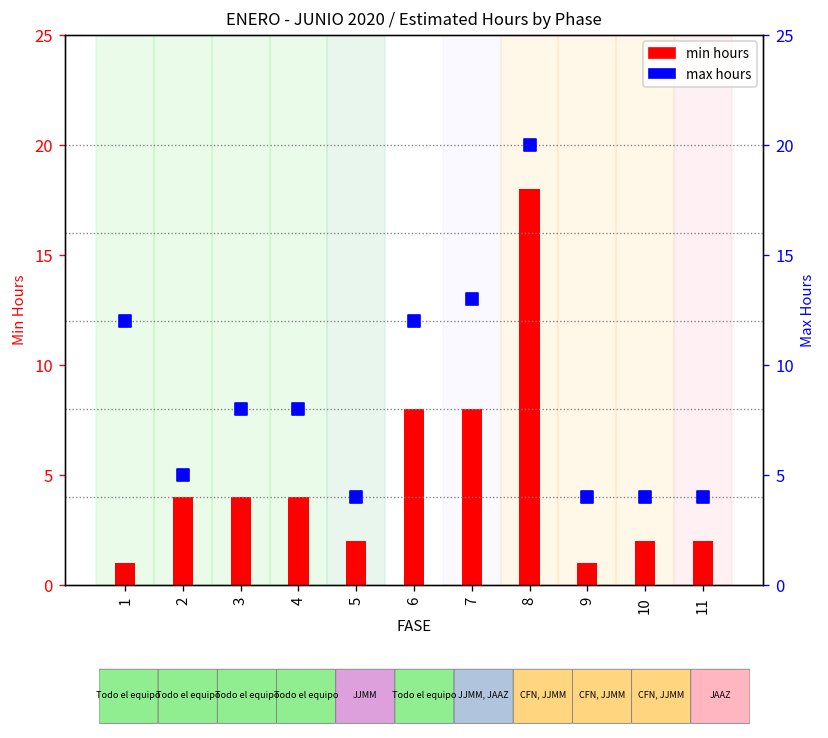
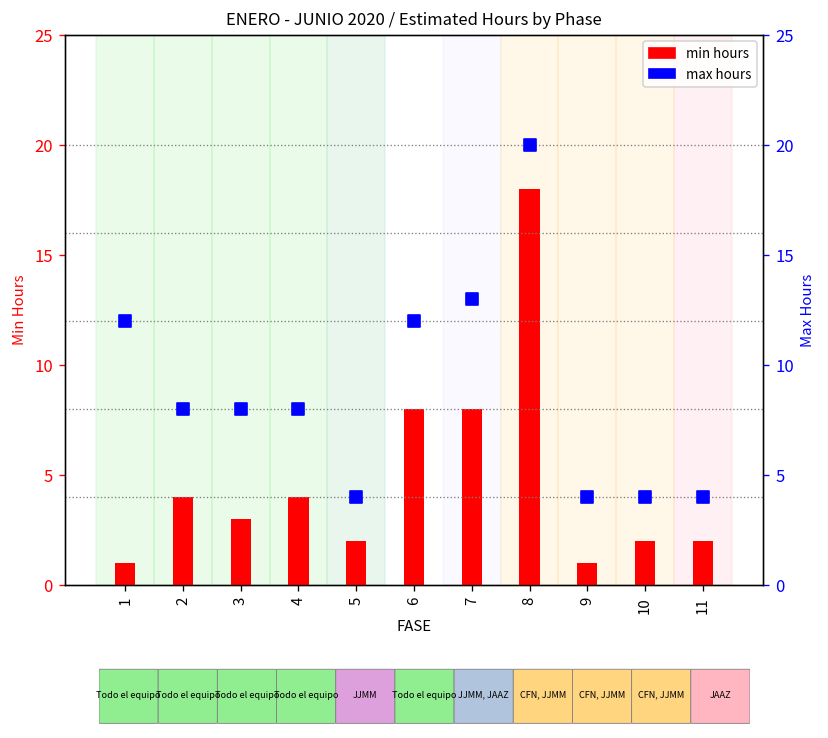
min hours, 3: 4 -> 3
max hours, 2: 5 -> 8
